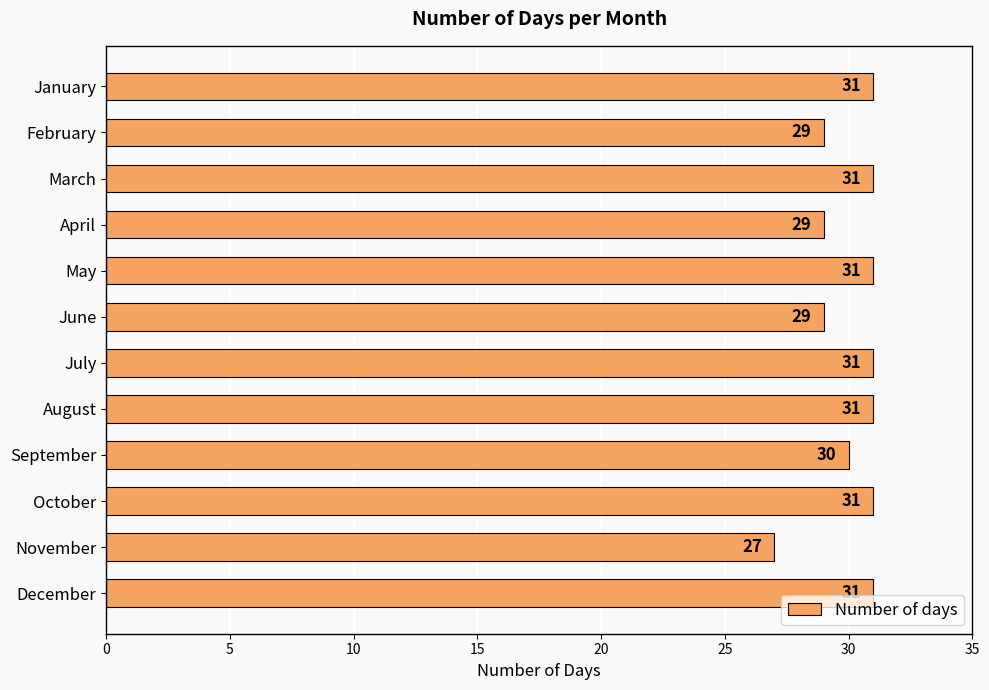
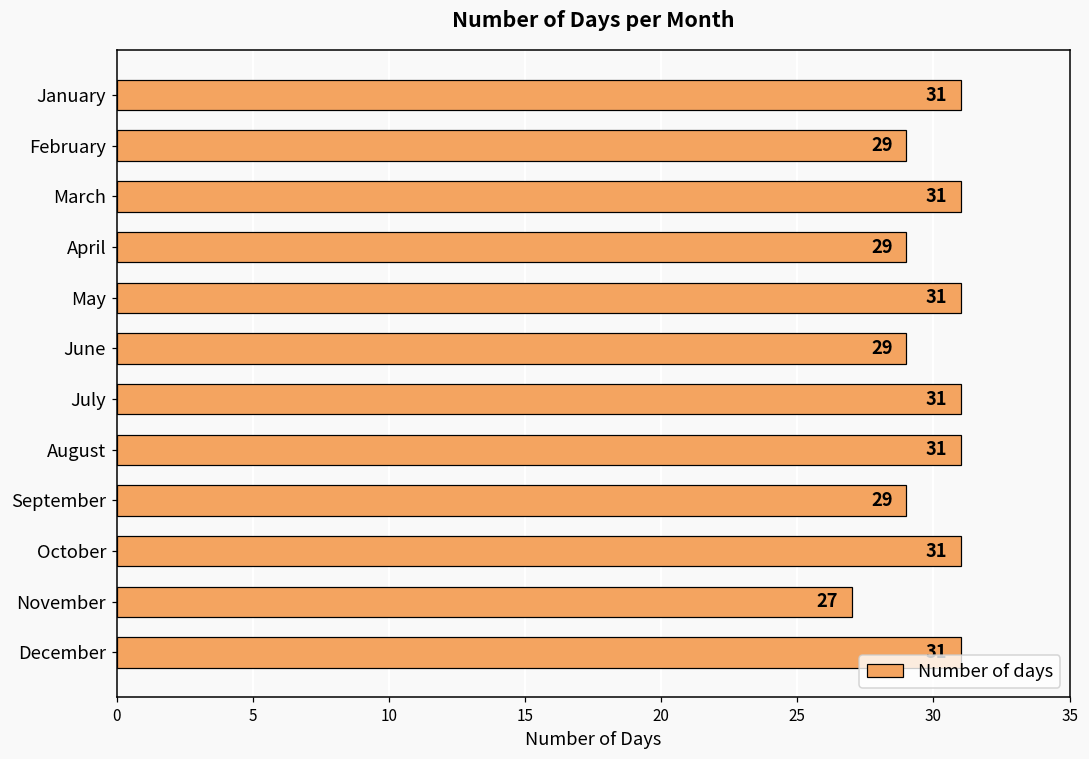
September: 30 -> 29
